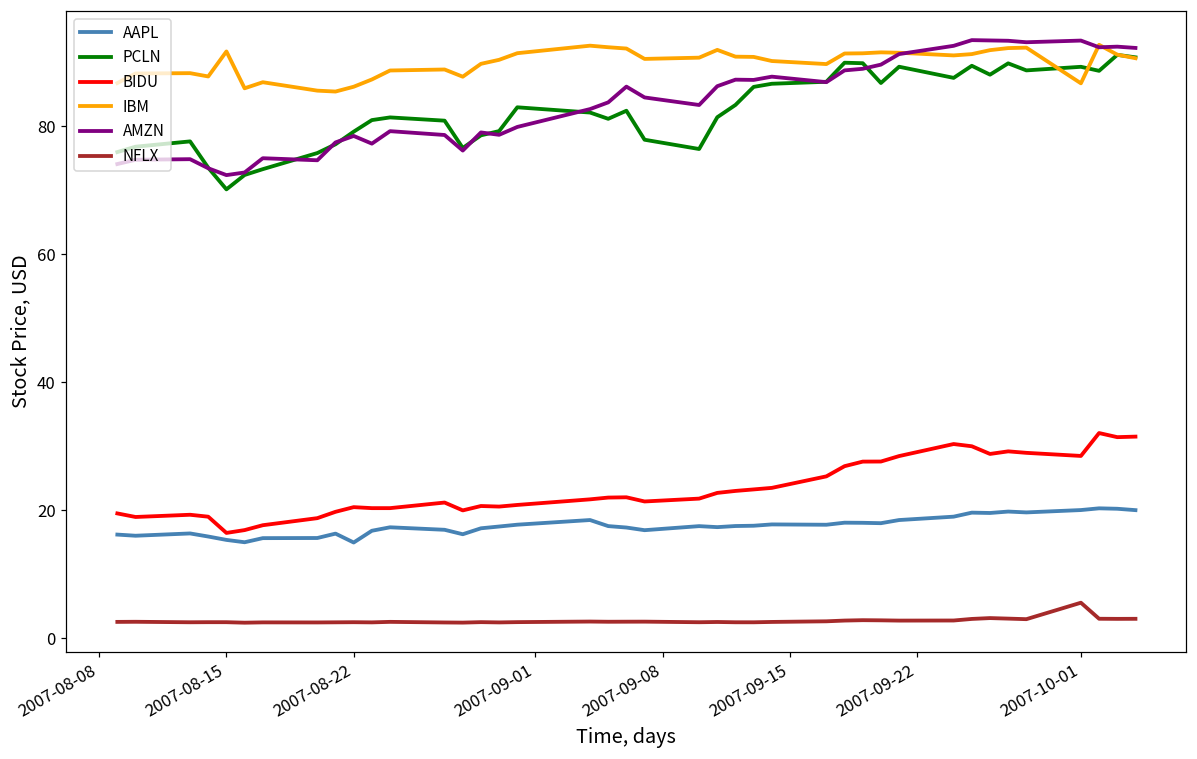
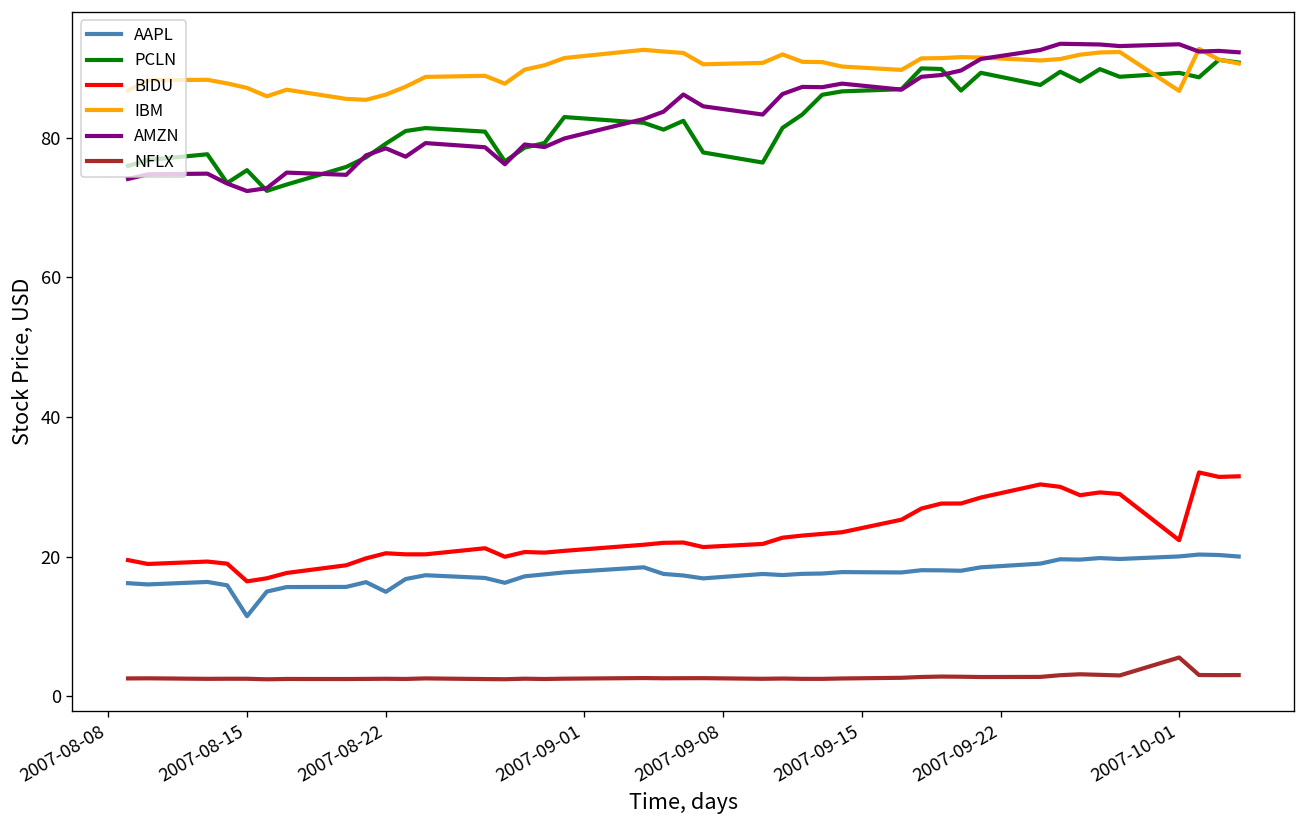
AAPL, 2007-08-15: 15 -> 11
PCLN, 2007-08-15: 70 -> 75
IBM, 2007-08-15: 92 -> 87
BIDU, 2007-10-01: 28 -> 22
